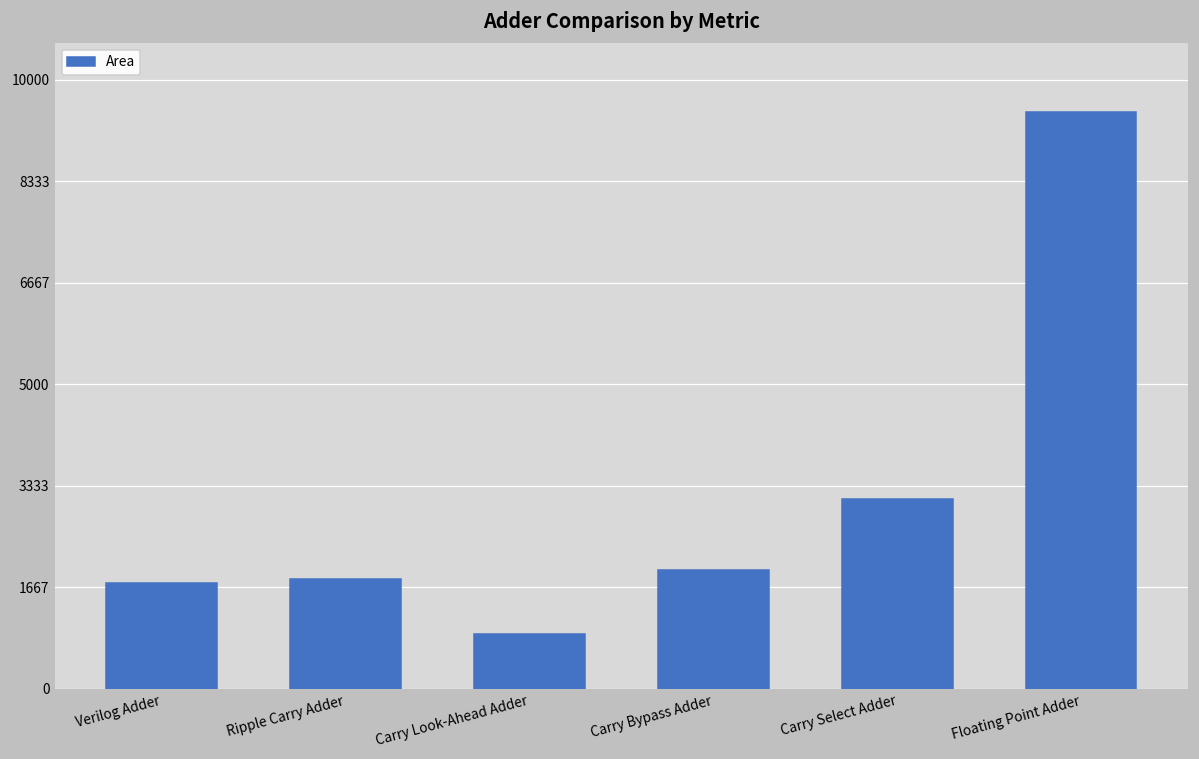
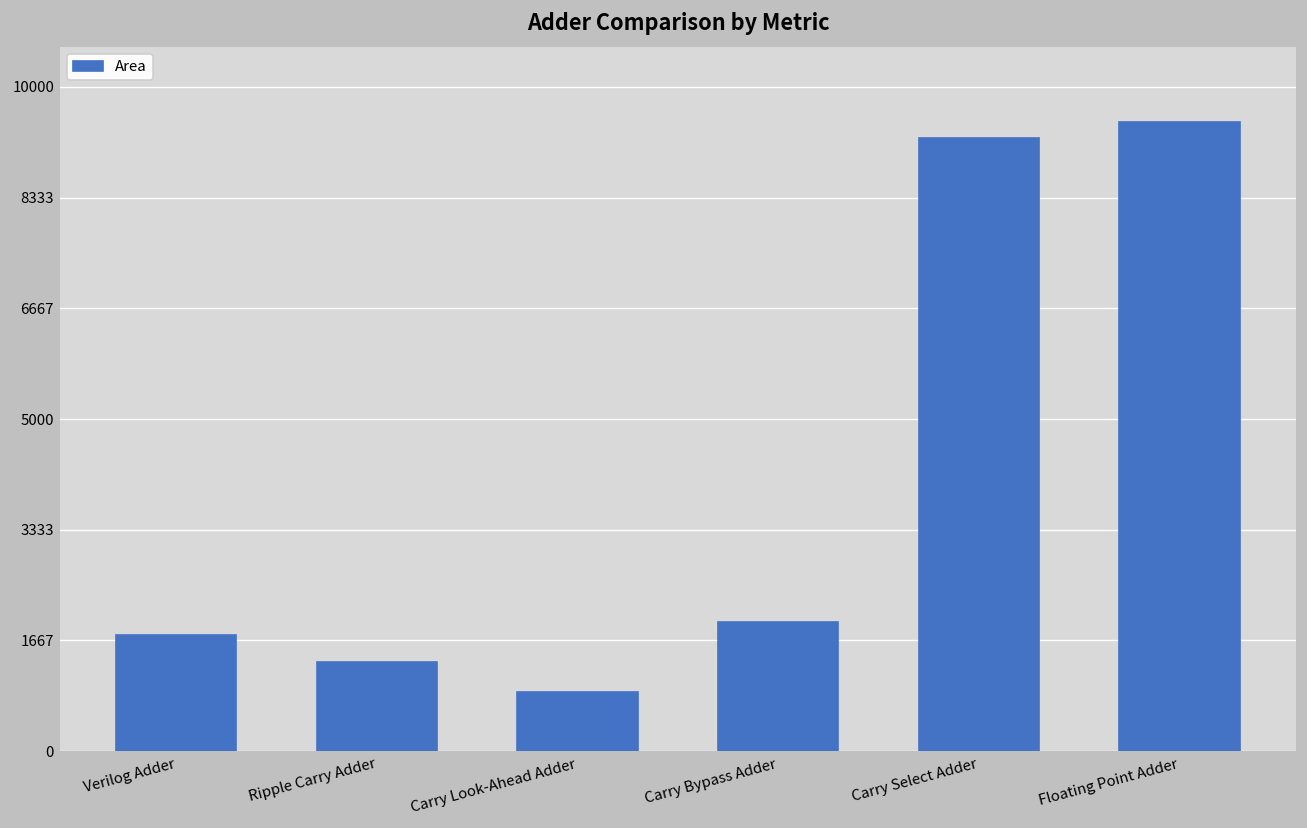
Ripple Carry Adder: 1800 -> 1300
Carry Select Adder: 3100 -> 9200
